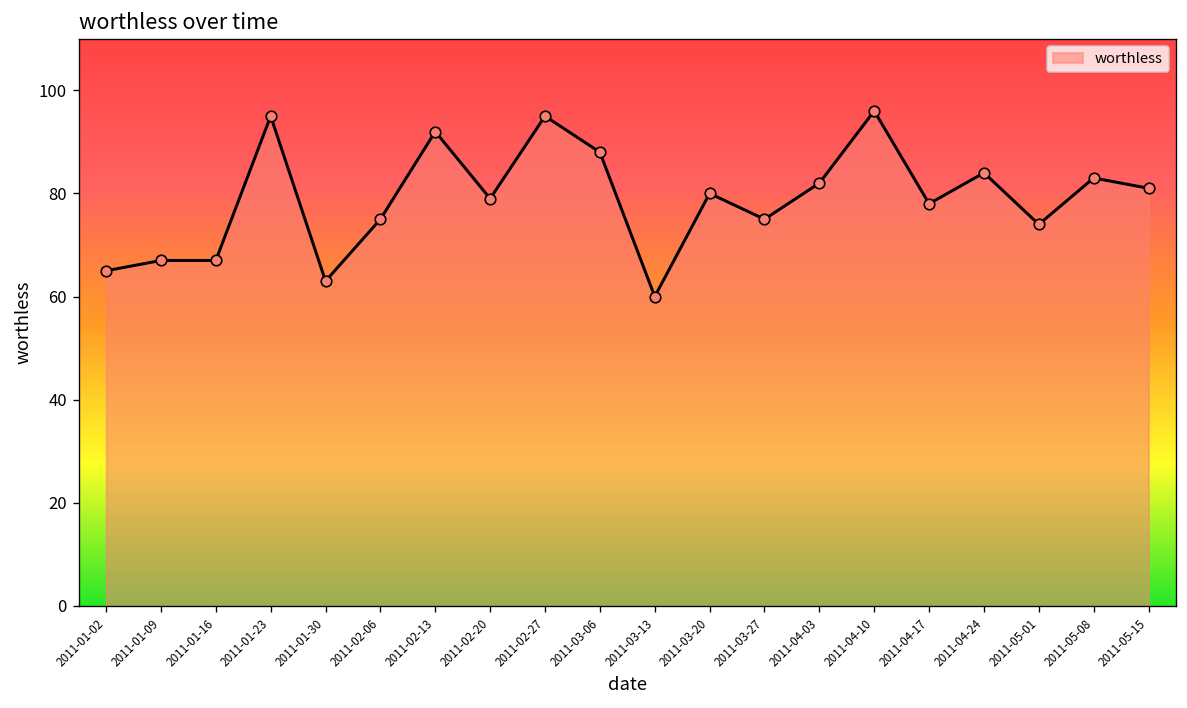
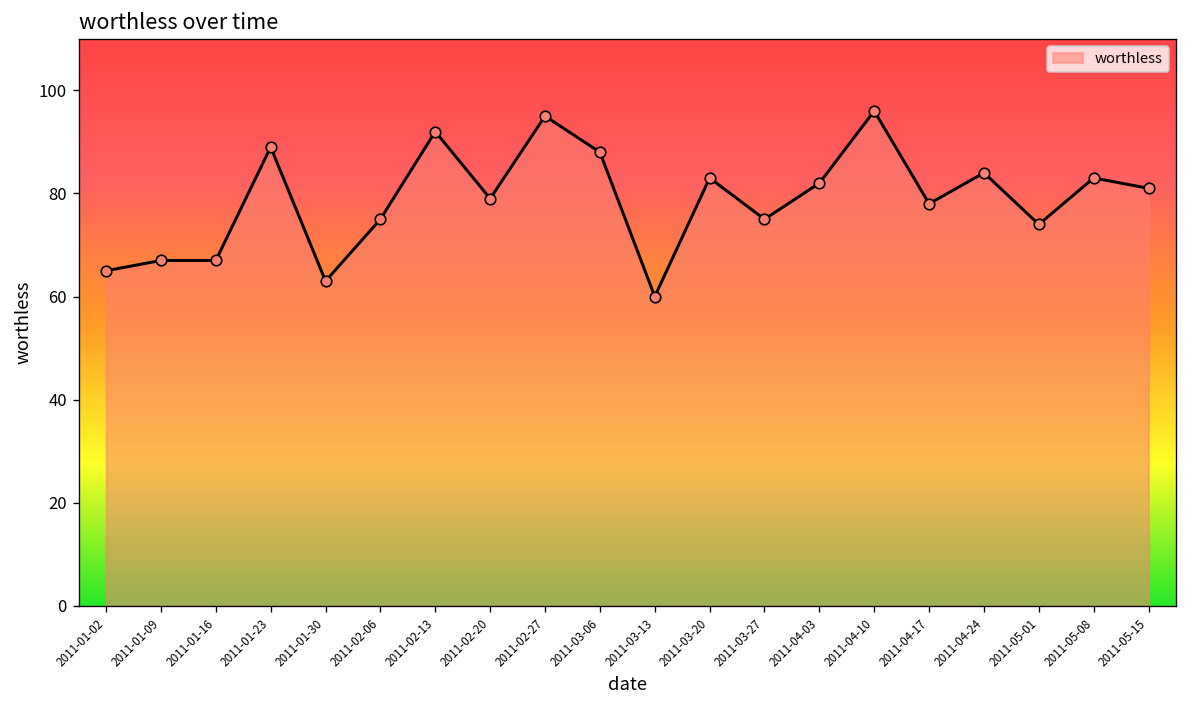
2011-01-23: 95 -> 89
2011-03-20: 80 -> 83
